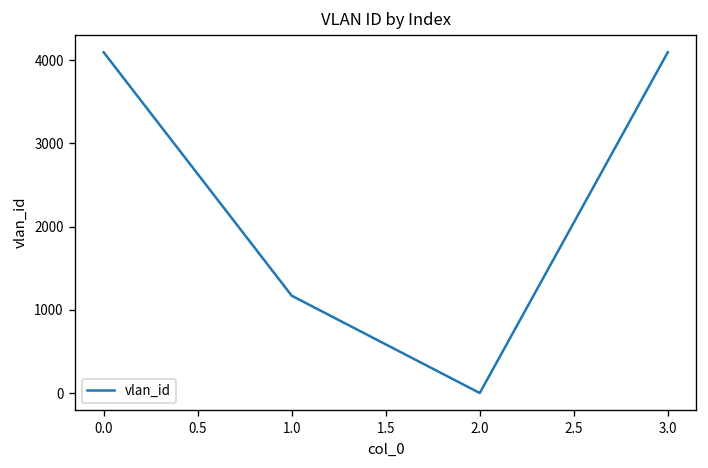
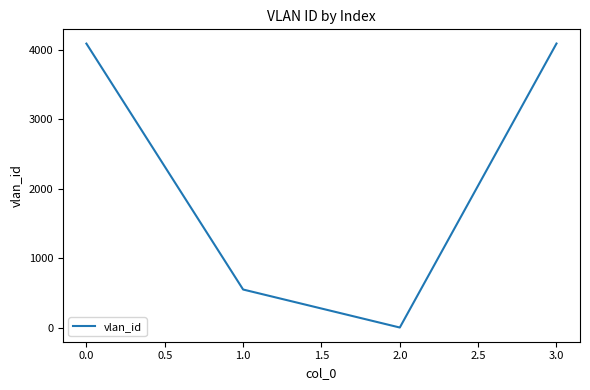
1.0: 1200 -> 500
